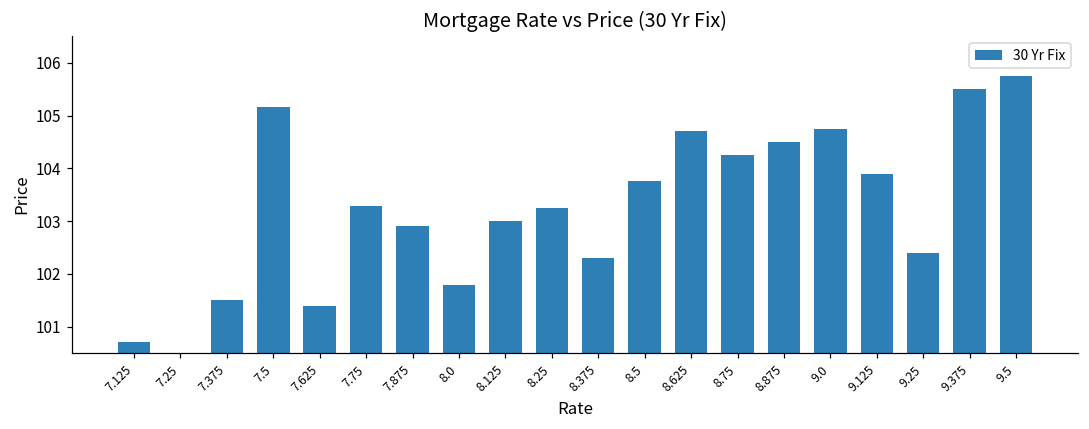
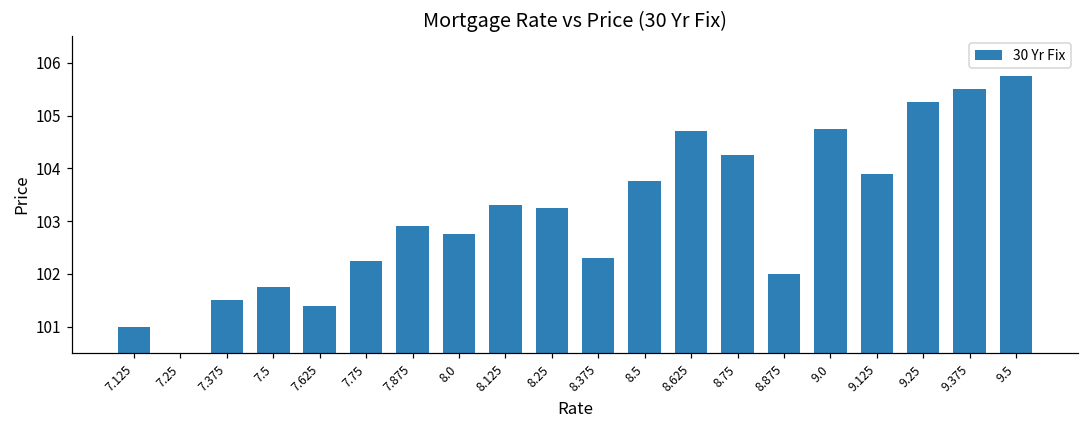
7.125: 100.7 -> 101.0
7.5: 105.2 -> 101.8
7.75: 103.3 -> 102.3
8.0: 101.8 -> 102.8
8.125: 103.0 -> 103.3
8.875: 104.5 -> 102.0
9.25: 102.4 -> 105.3
